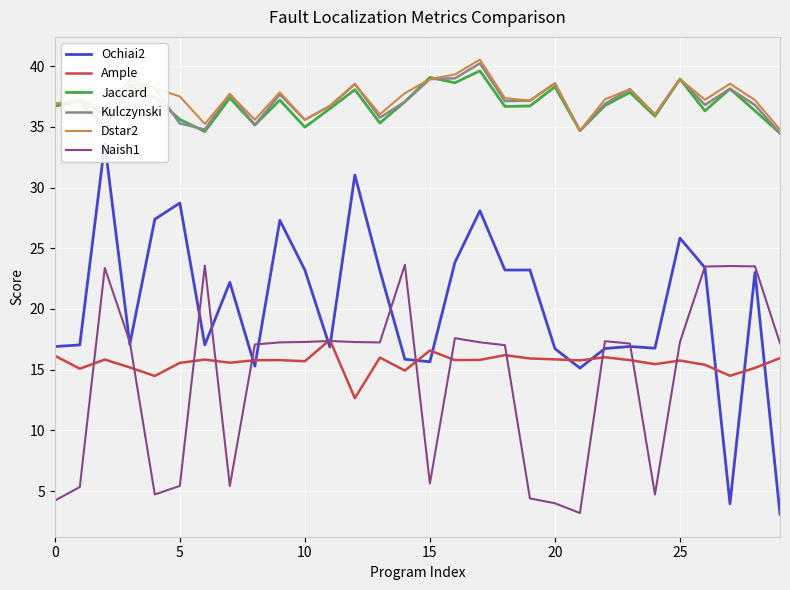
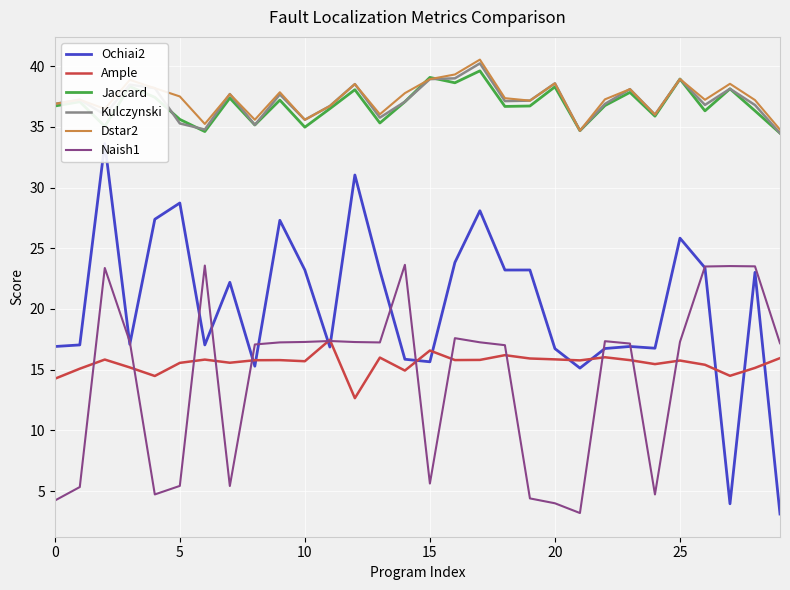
Ample, 0: 16.1 -> 14.2
